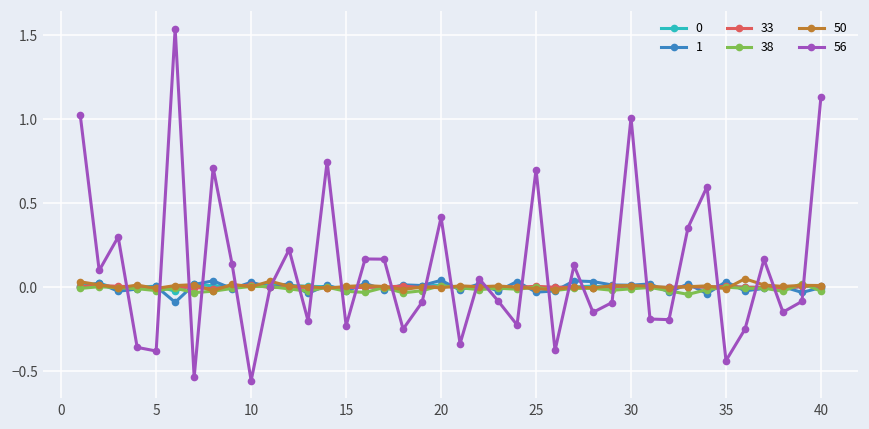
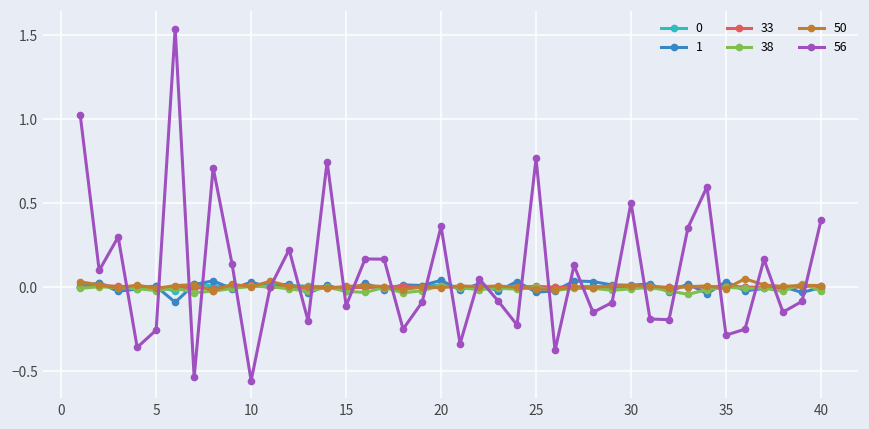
56, 5: -0.38 -> -0.26
56, 15: -0.23 -> -0.11
56, 20: 0.42 -> 0.36
56, 25: 0.70 -> 0.77
56, 30: 1.01 -> 0.50
56, 35: -0.44 -> -0.29
56, 40: 1.13 -> 0.40
